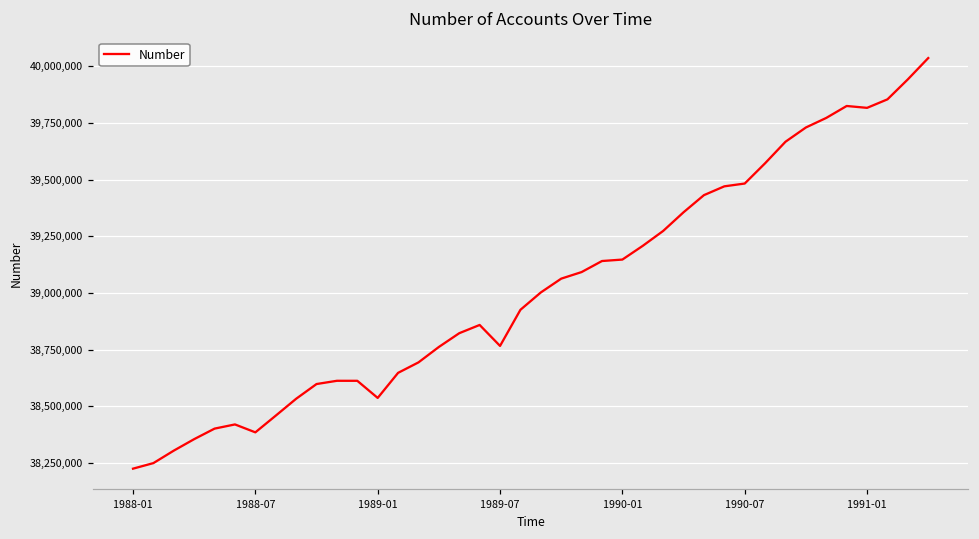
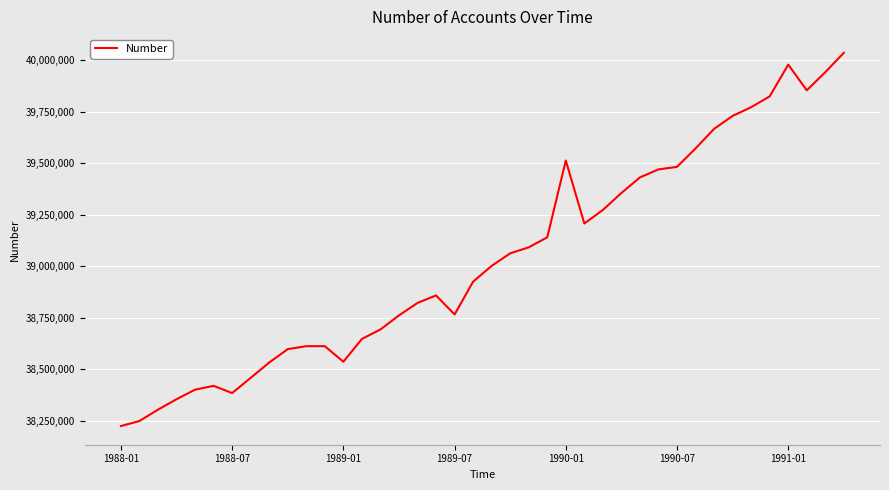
1990-01: 39,150,000 -> 39,510,000
1991-01: 39,820,000 -> 39,980,000
